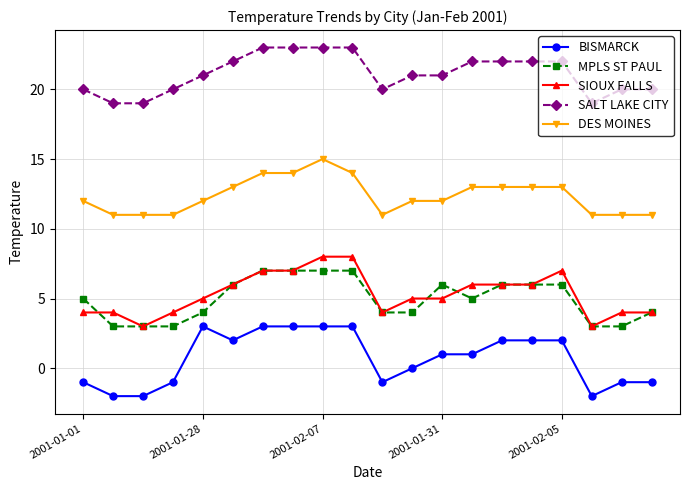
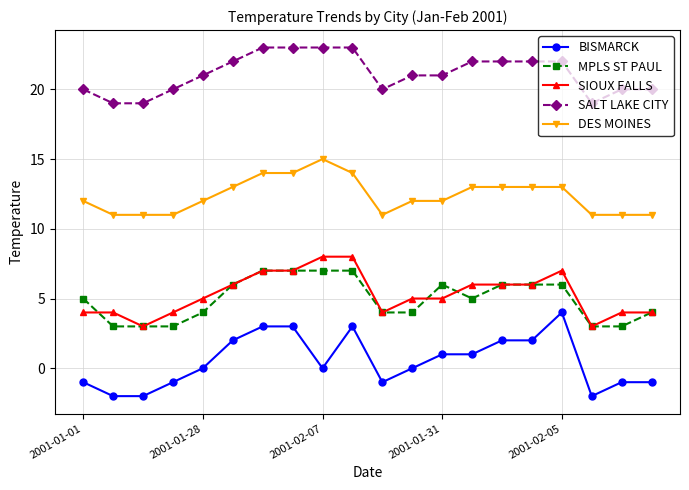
BISMARCK, 2001-01-28: 3 -> 0
BISMARCK, 2001-02-07: 3 -> 0
BISMARCK, 2001-02-05: 2 -> 4
